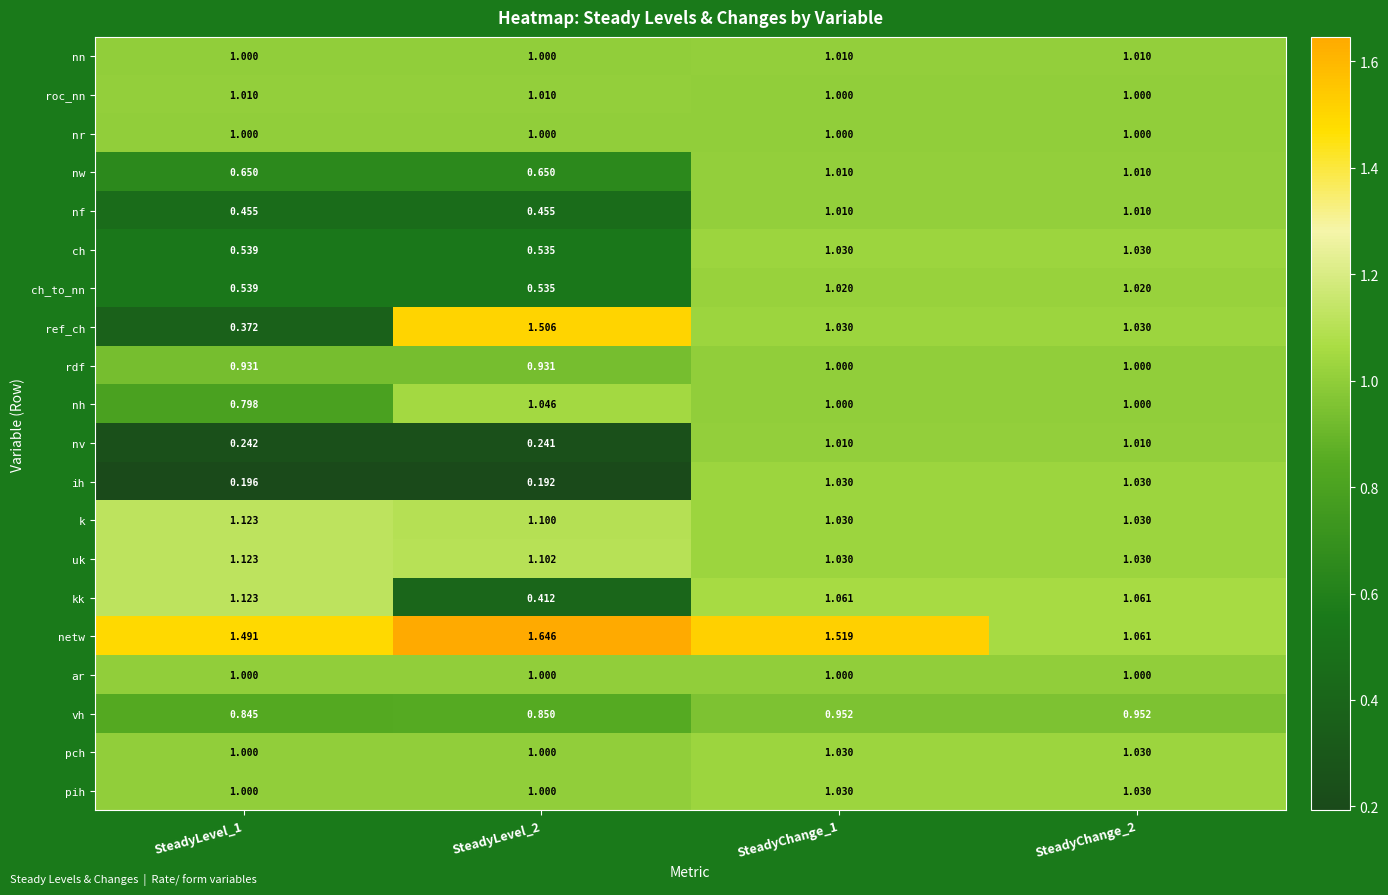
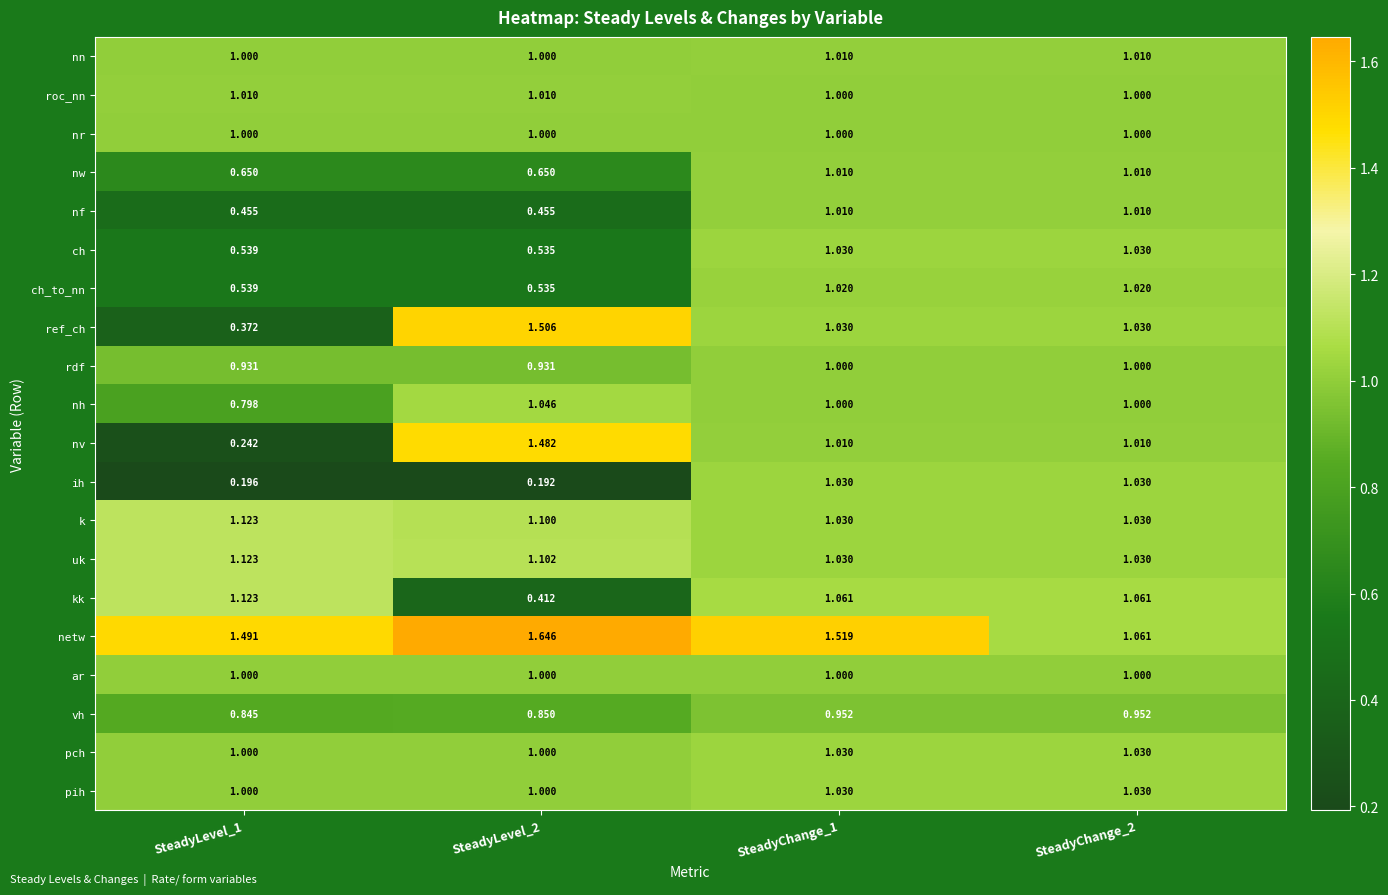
nv, SteadyLevel_2: 0.241 -> 1.482
